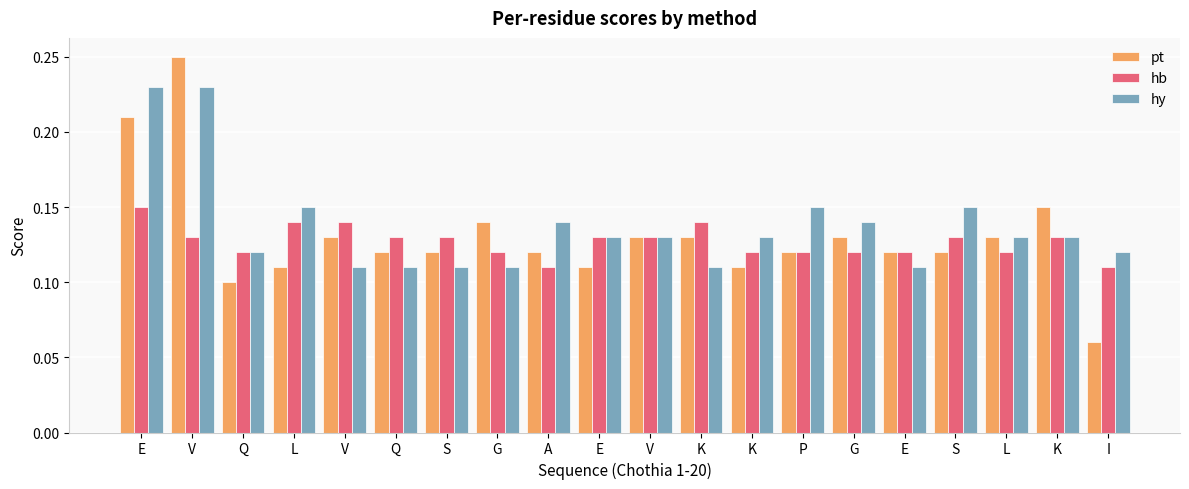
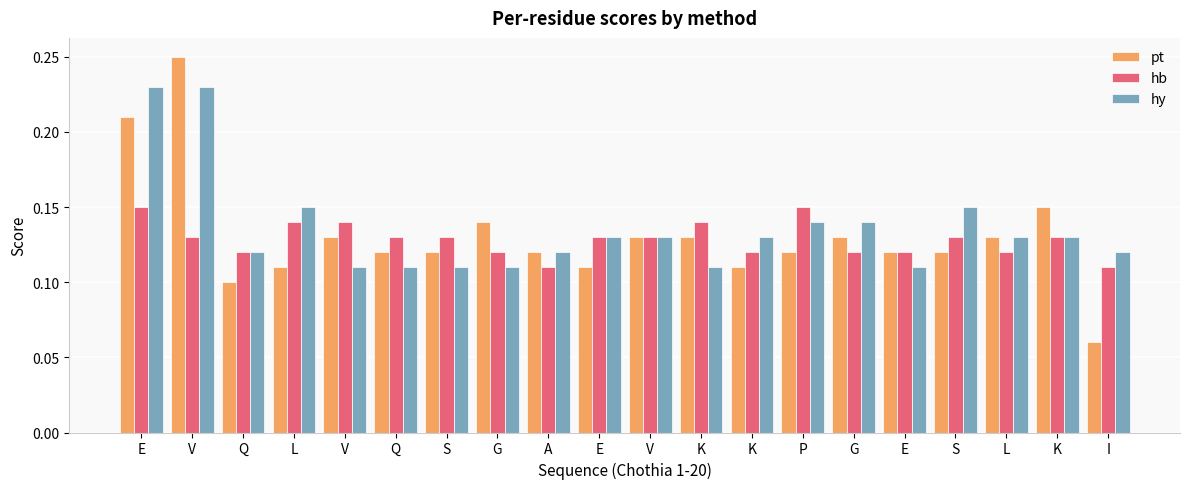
hy, A: 0.14 -> 0.12
hb, P: 0.12 -> 0.15
hy, P: 0.15 -> 0.14
